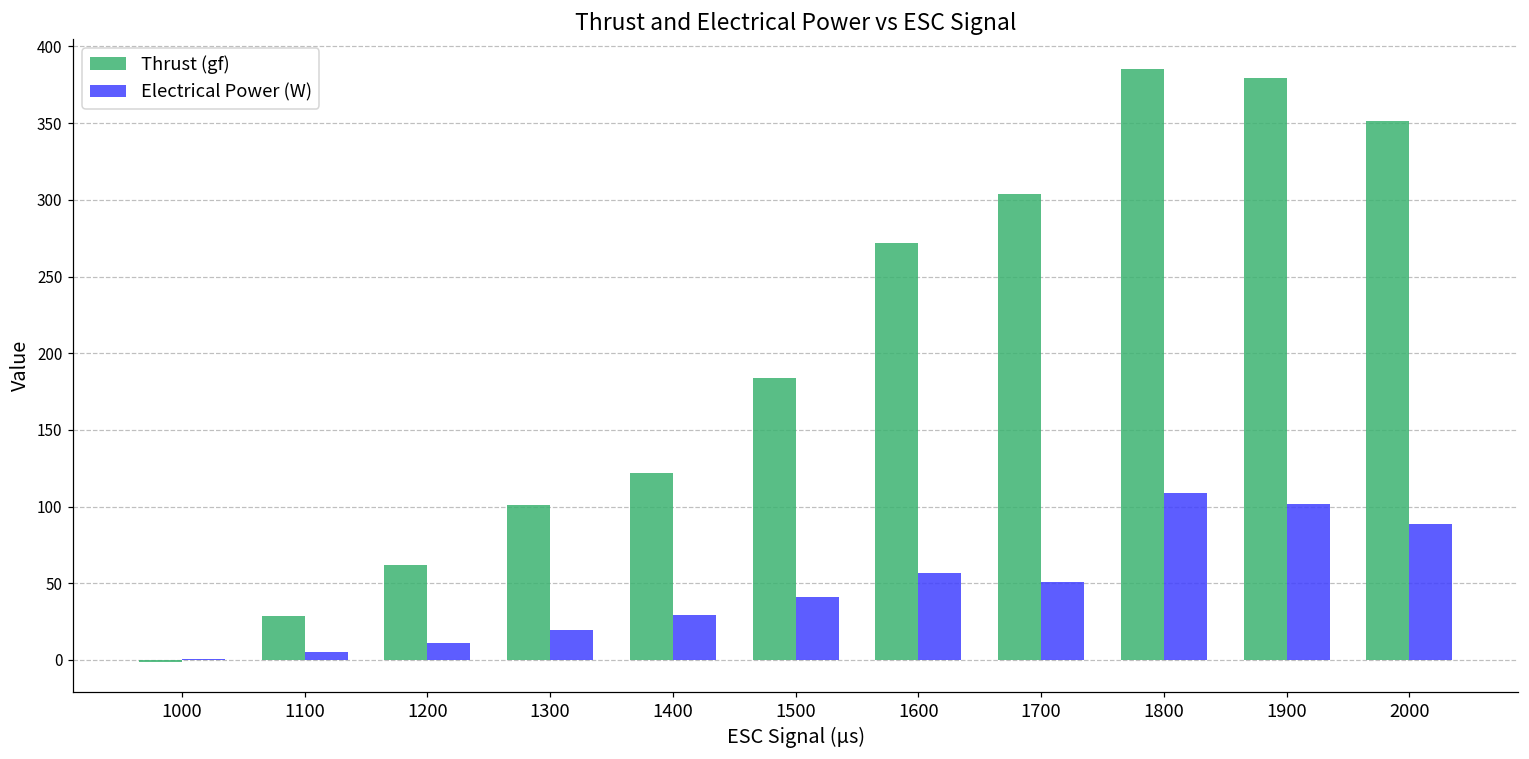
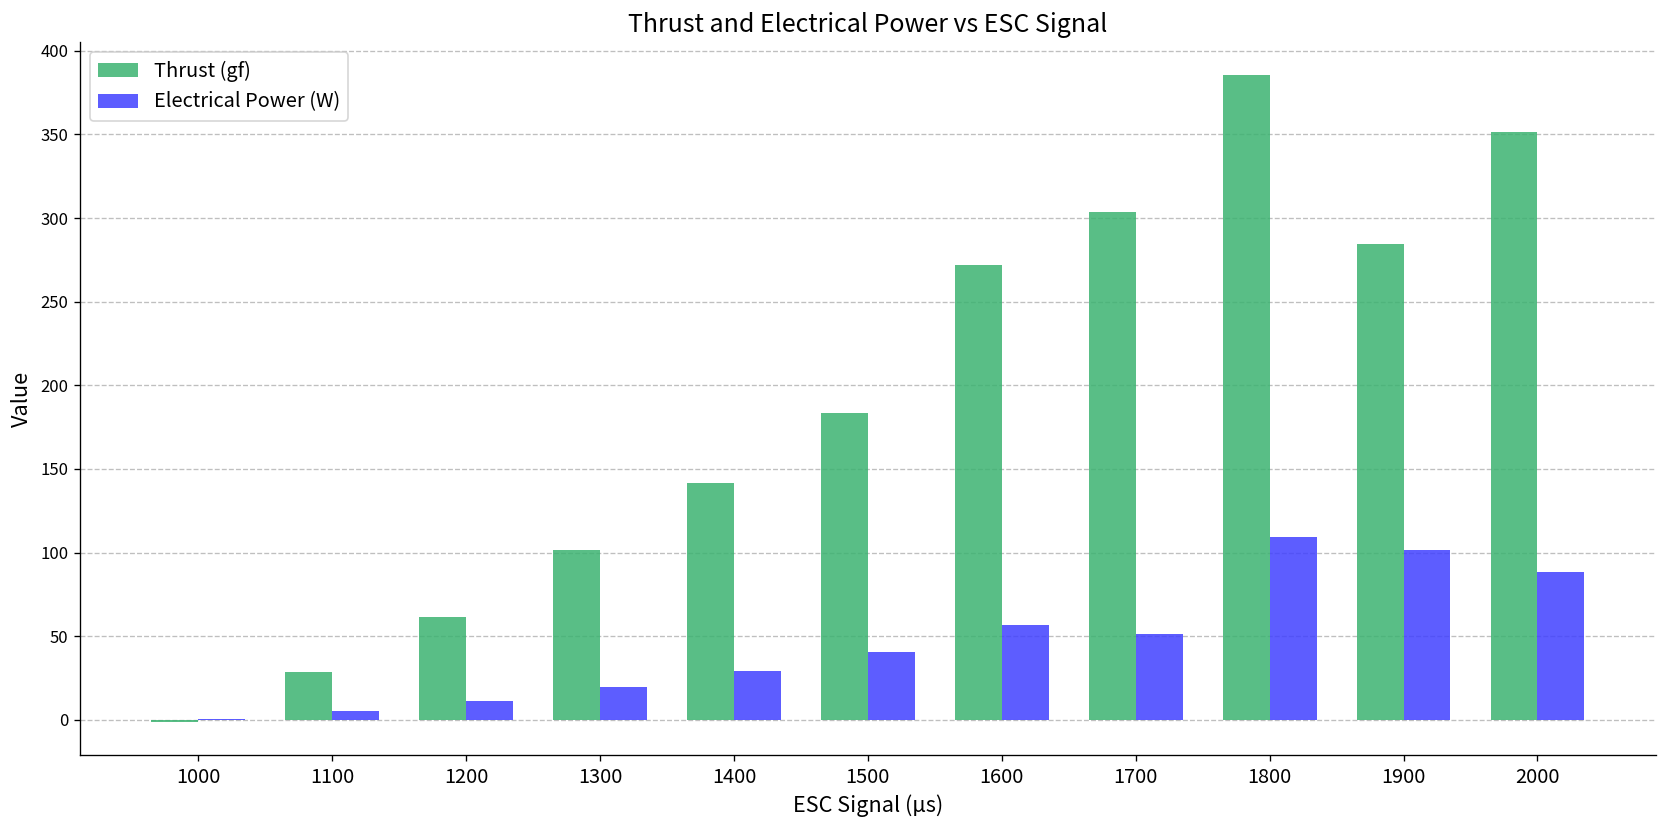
Thrust (gf), 1400: 122 -> 142
Thrust (gf), 1900: 380 -> 284
